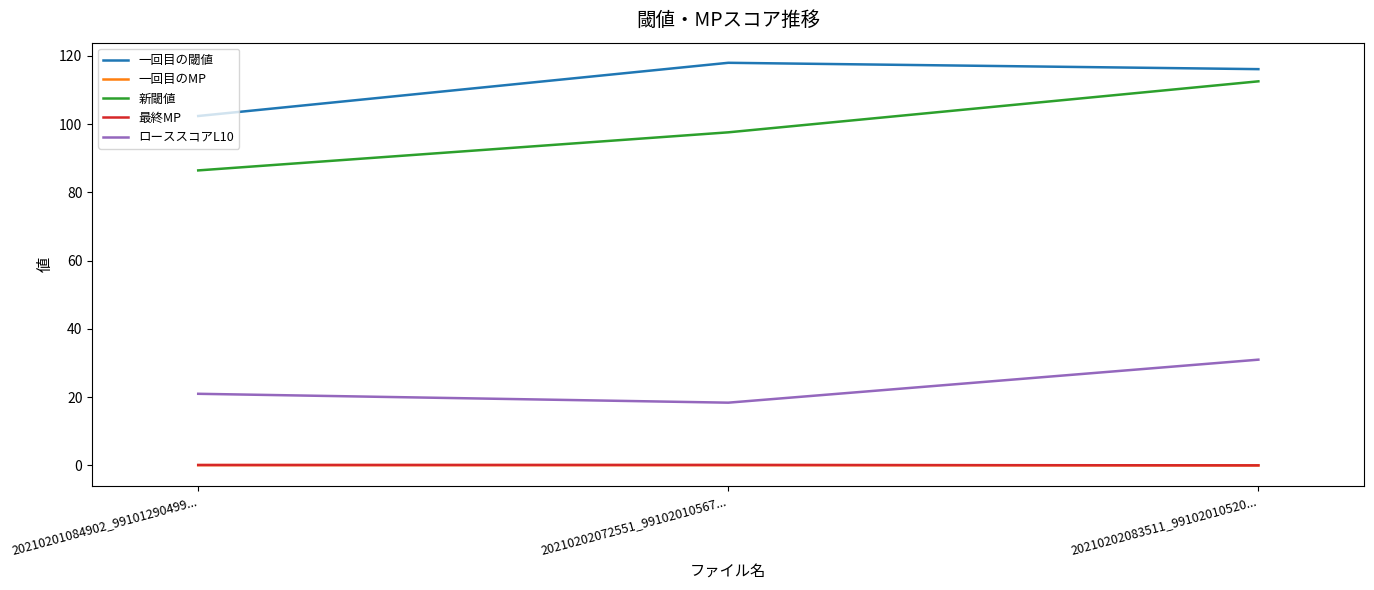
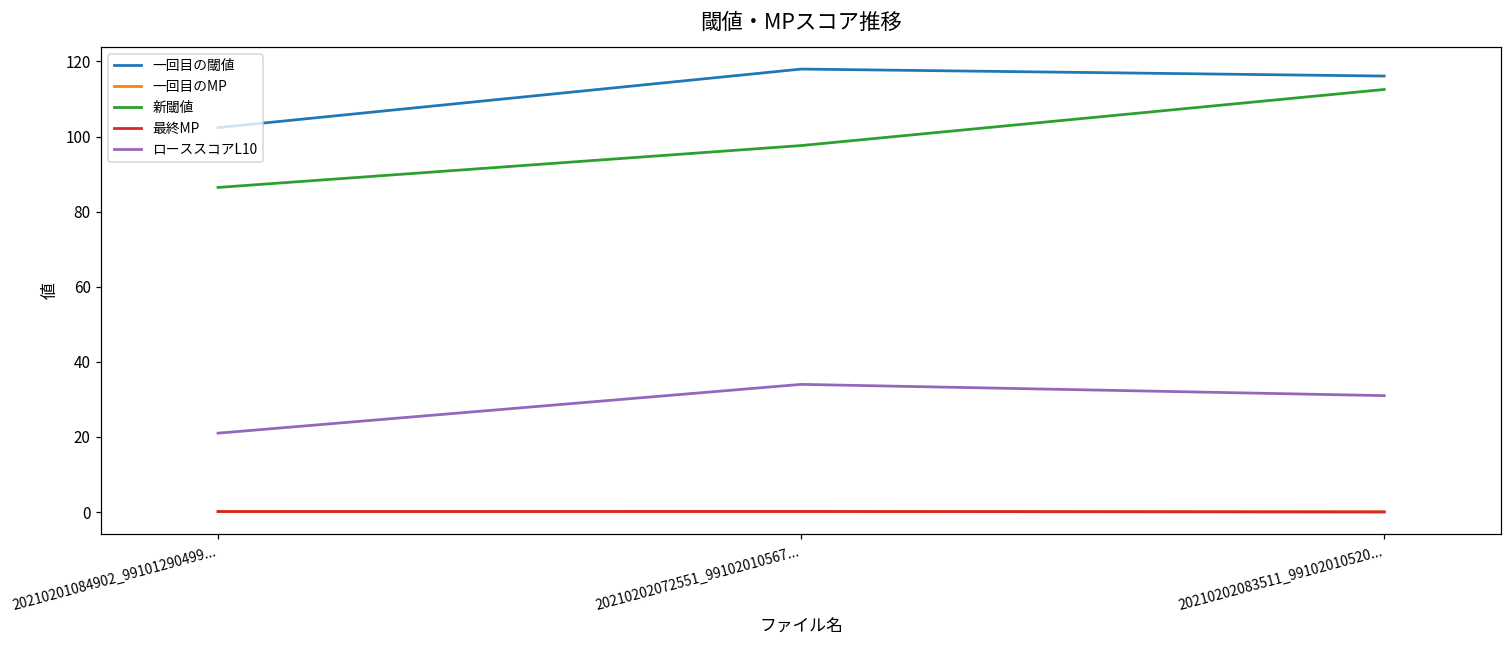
ローススコアL10, 20210202072551_99102010567...: 18 -> 34
